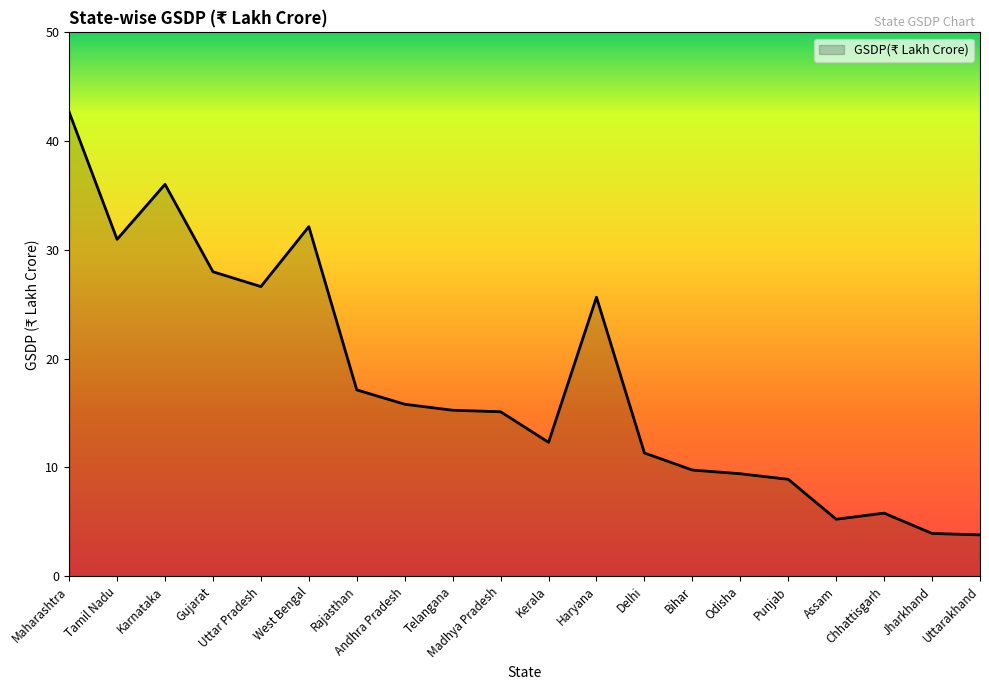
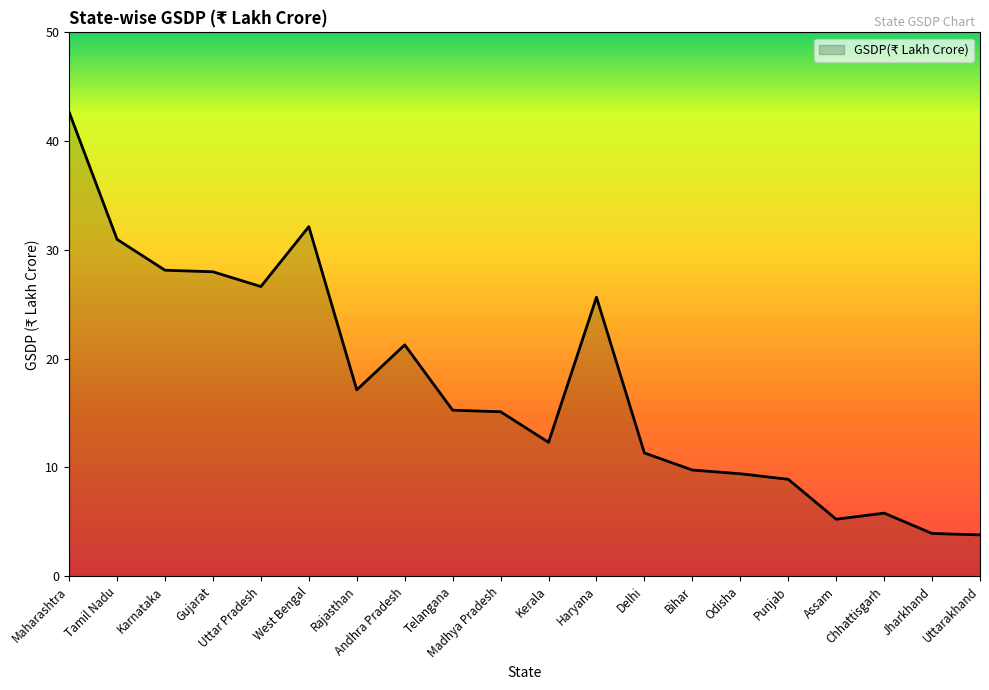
Karnataka: 36.0 -> 28.1
Andhra Pradesh: 15.8 -> 21.3
